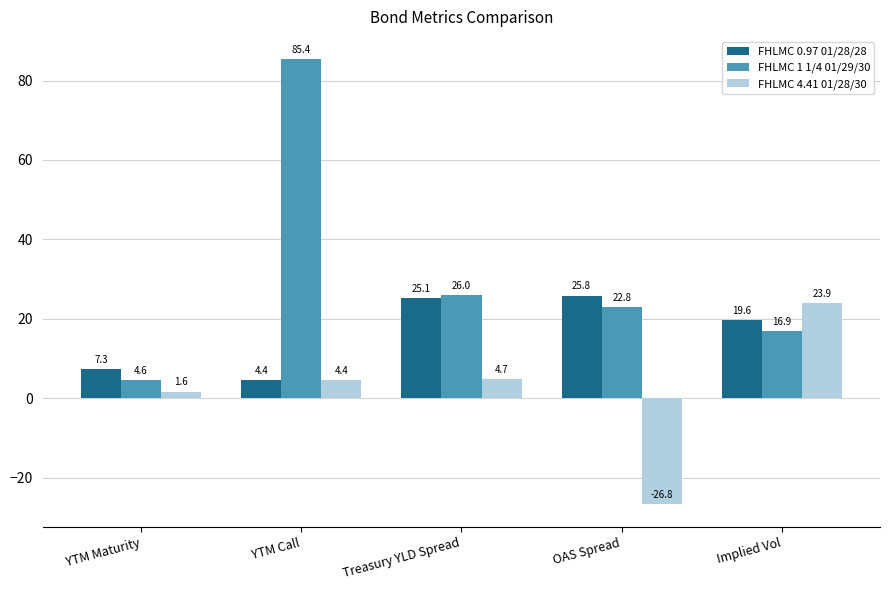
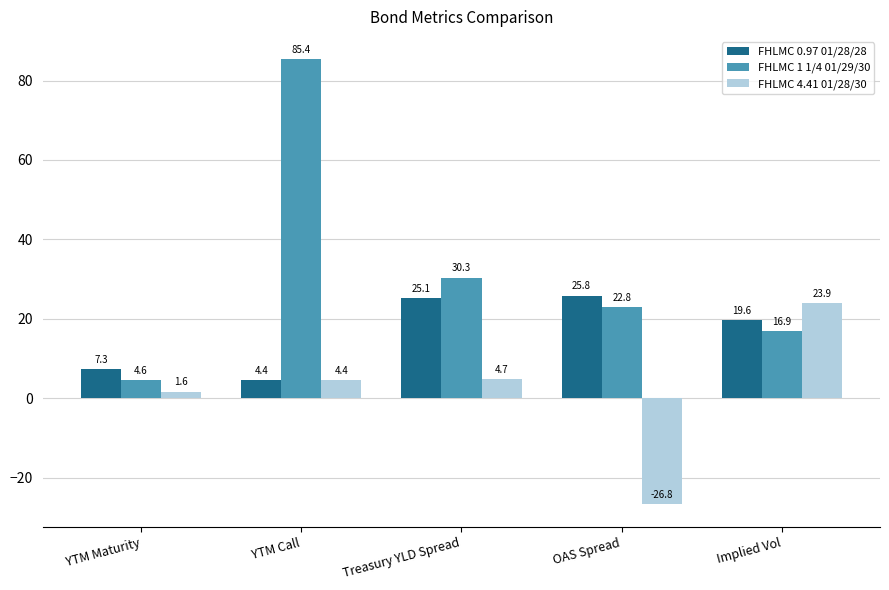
FHLMC 1 1/4 01/29/30, Treasury YLD Spread: 26.0 -> 30.3
